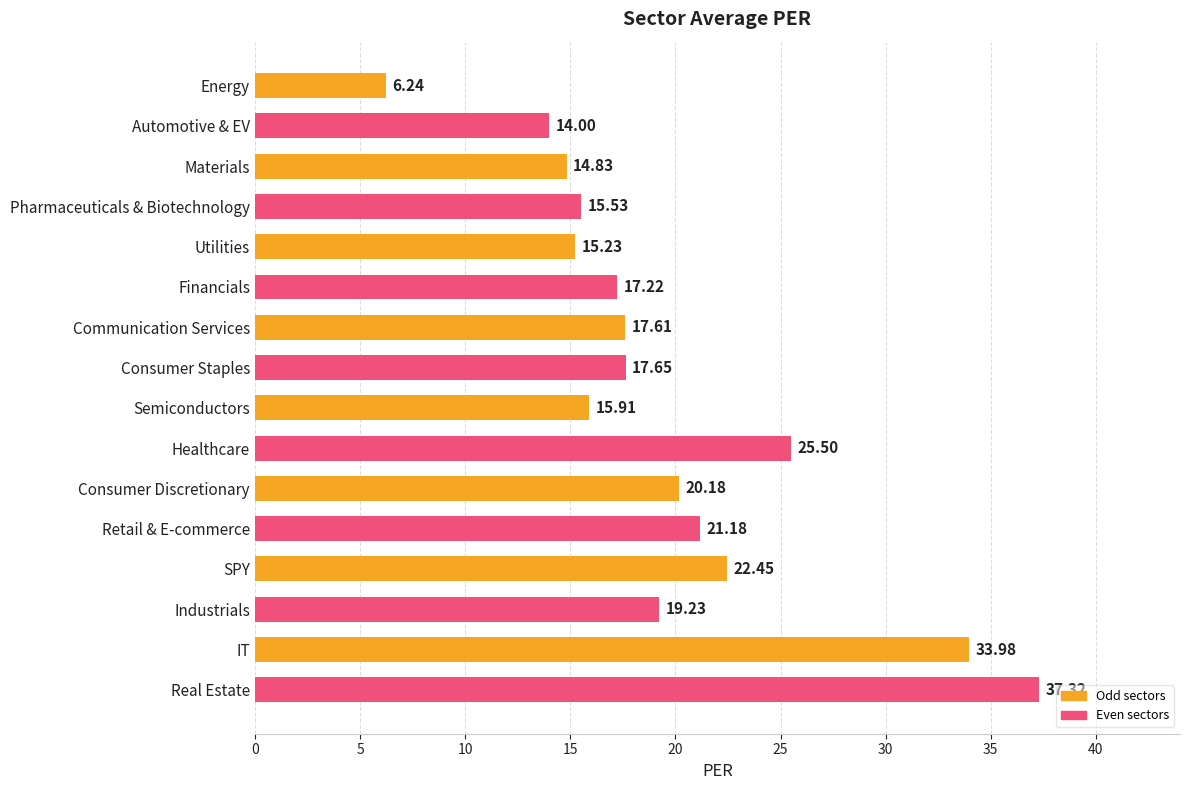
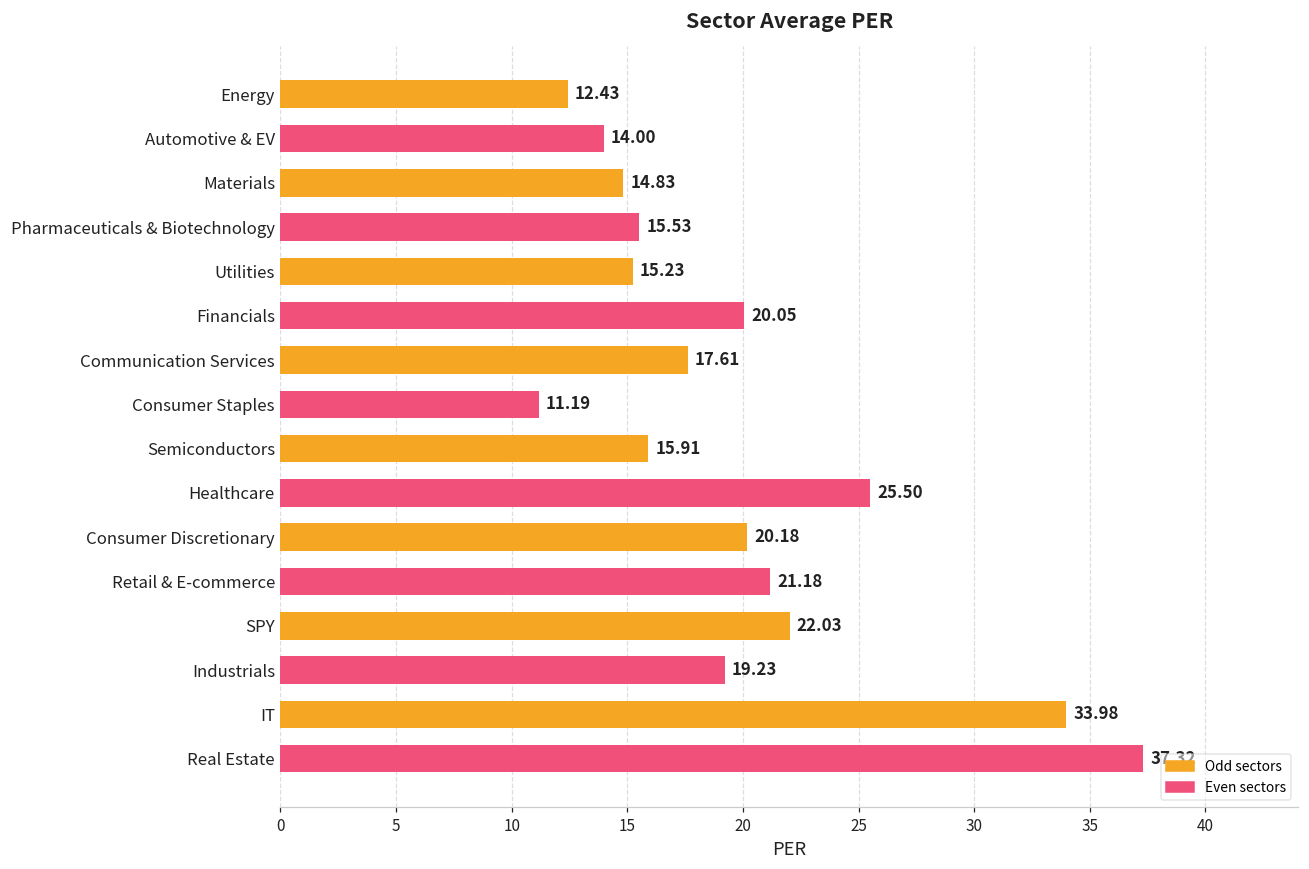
Energy: 6.24 -> 12.43
Financials: 17.22 -> 20.05
Consumer Staples: 17.65 -> 11.19
SPY: 22.45 -> 22.03
